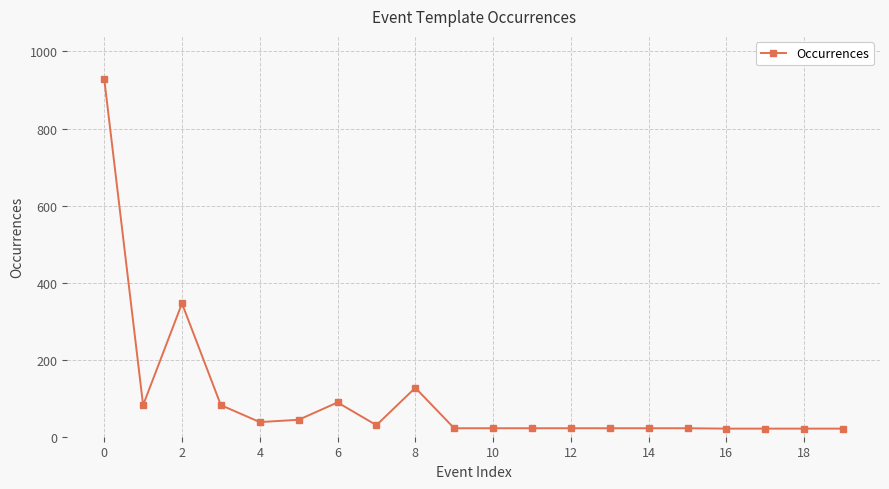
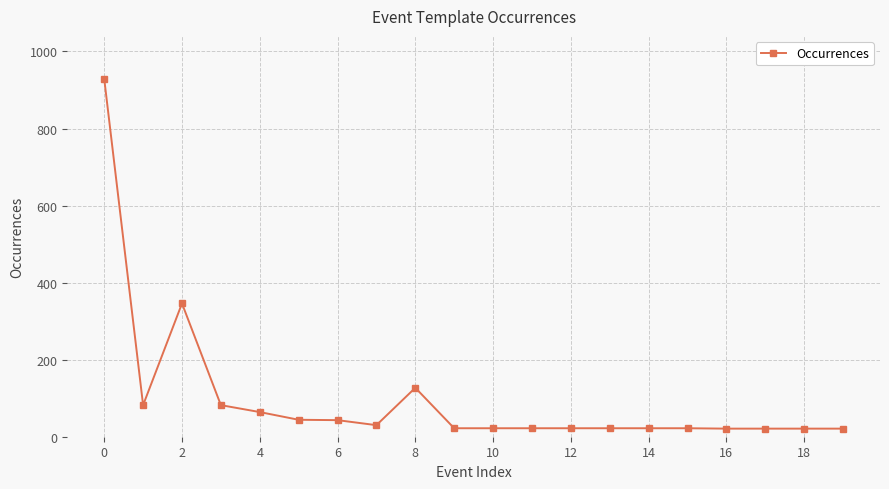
4: 40 -> 60
6: 90 -> 40
